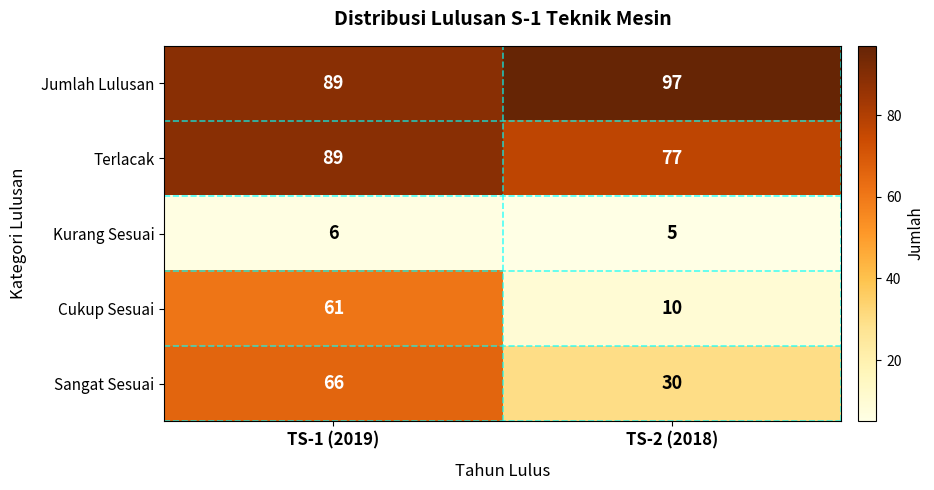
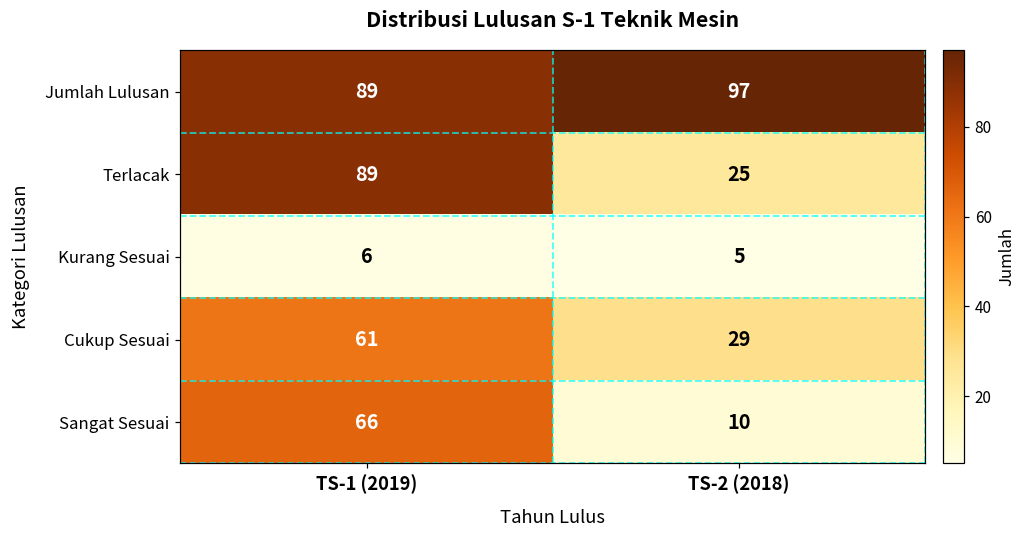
Terlacak, TS-2 (2018): 77 -> 25
Cukup Sesuai, TS-2 (2018): 10 -> 29
Sangat Sesuai, TS-2 (2018): 30 -> 10
